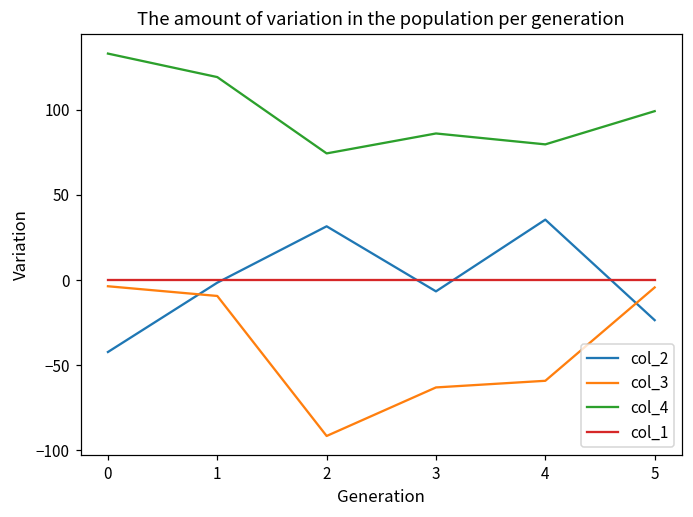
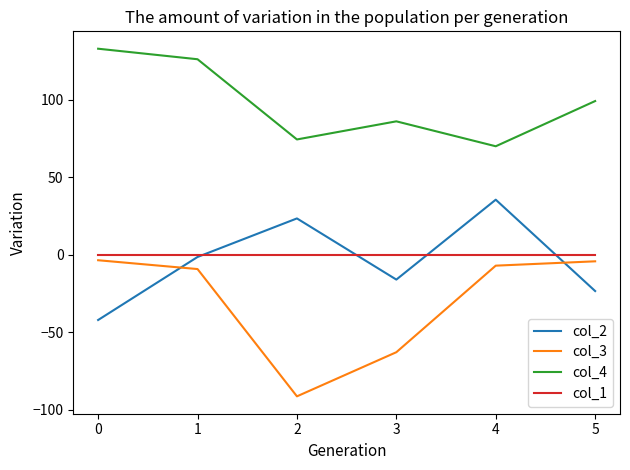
col_4, 1: 119 -> 126
col_2, 2: 32 -> 23
col_2, 3: -7 -> -16
col_3, 4: -59 -> -7
col_4, 4: 80 -> 70
